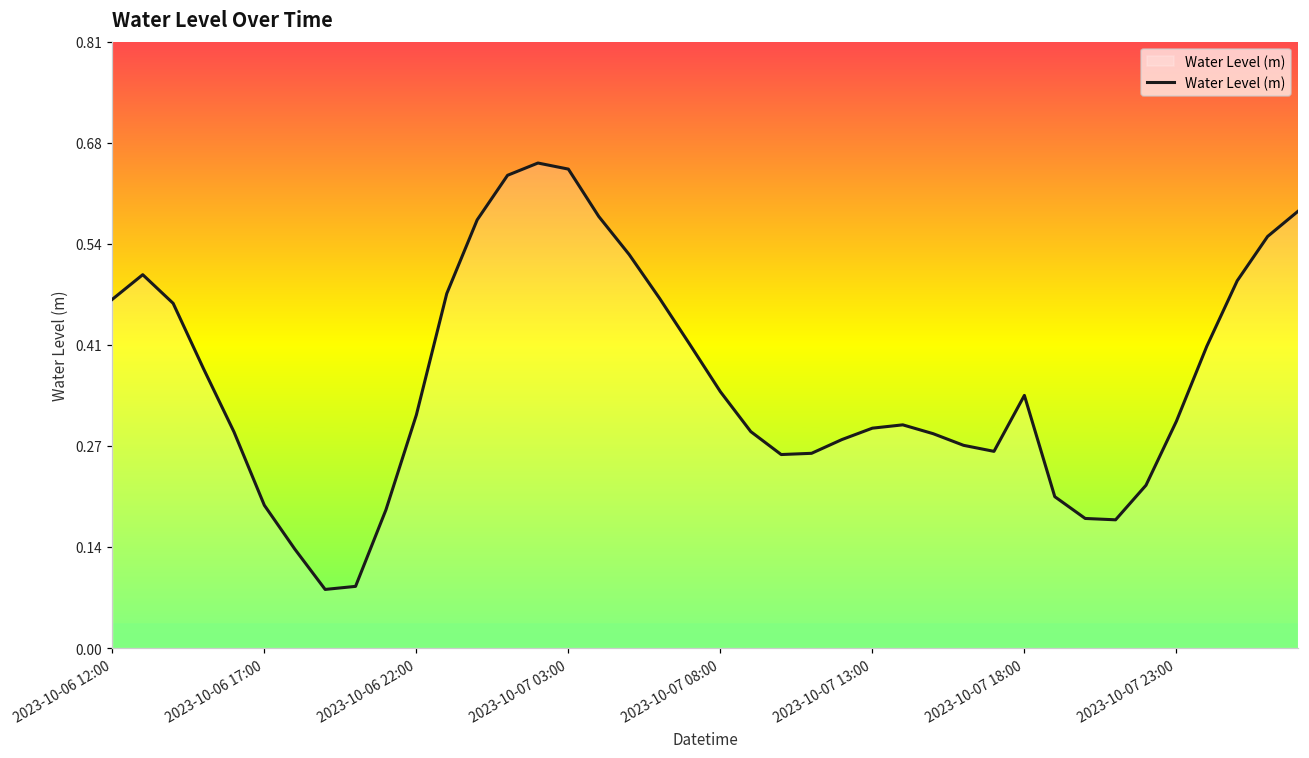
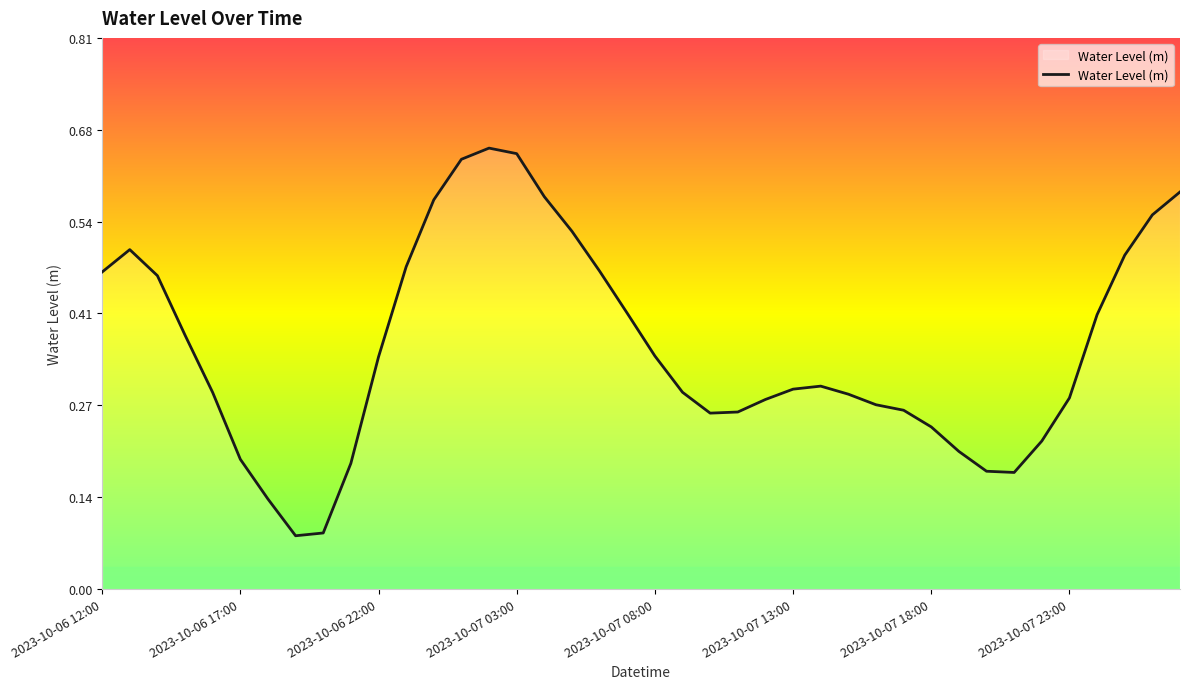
2023-10-06 22:00: 0.31 -> 0.34
2023-10-07 18:00: 0.34 -> 0.24
2023-10-07 23:00: 0.30 -> 0.28
